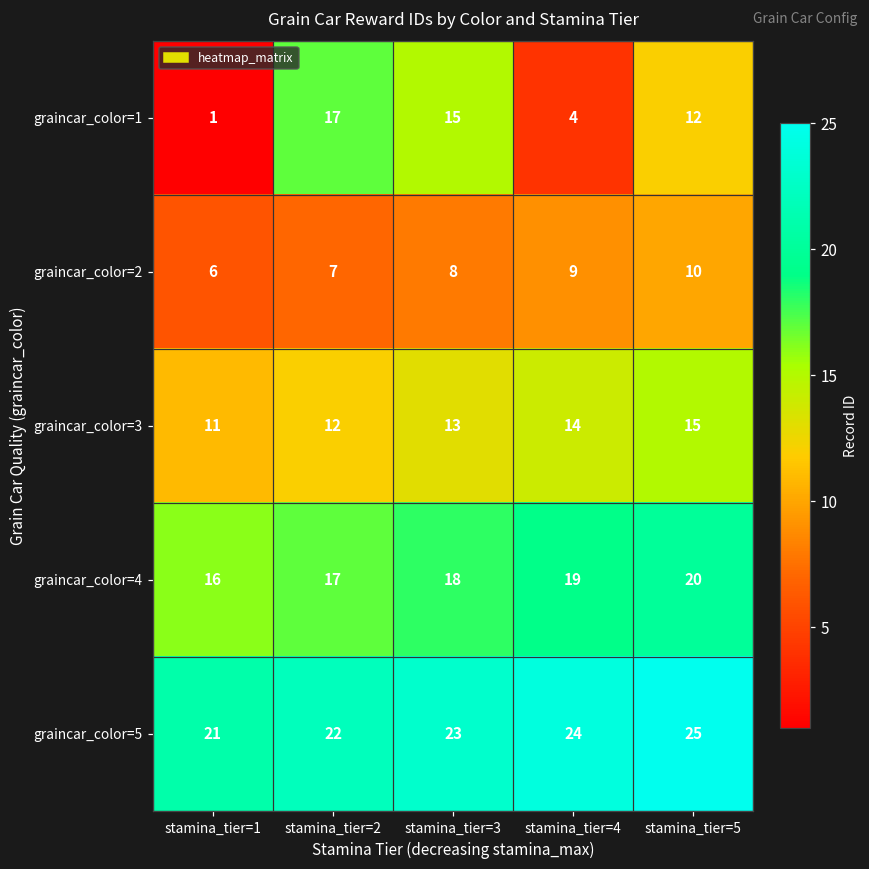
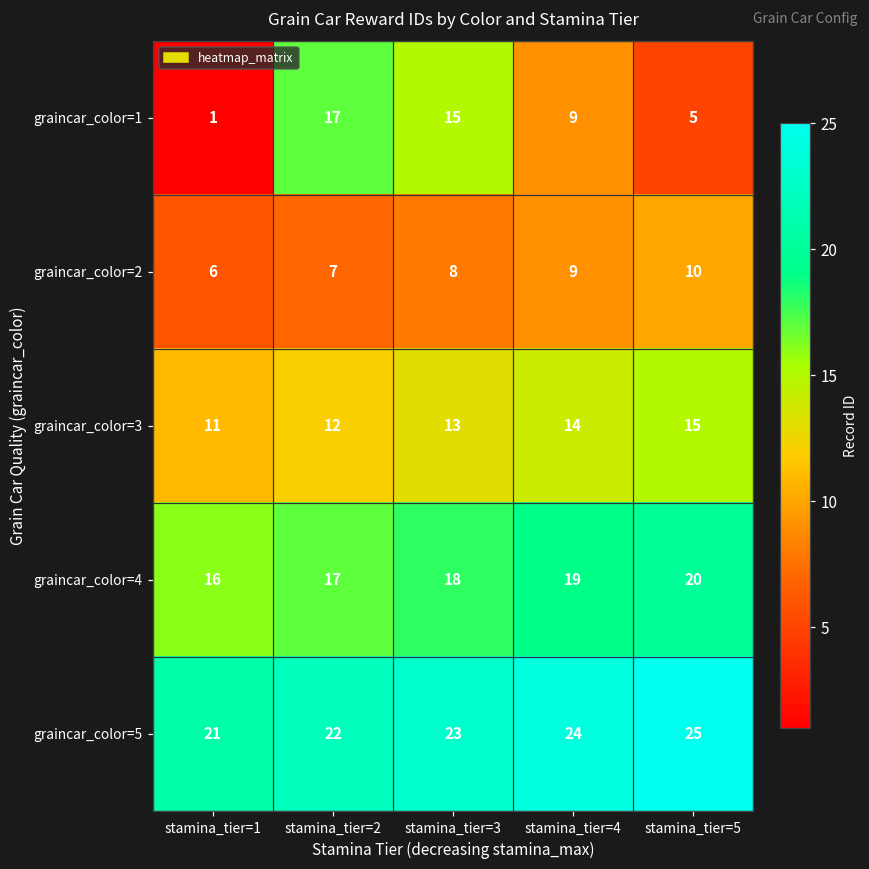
graincar_color=1, stamina_tier=4: 4 -> 9
graincar_color=1, stamina_tier=5: 12 -> 5
